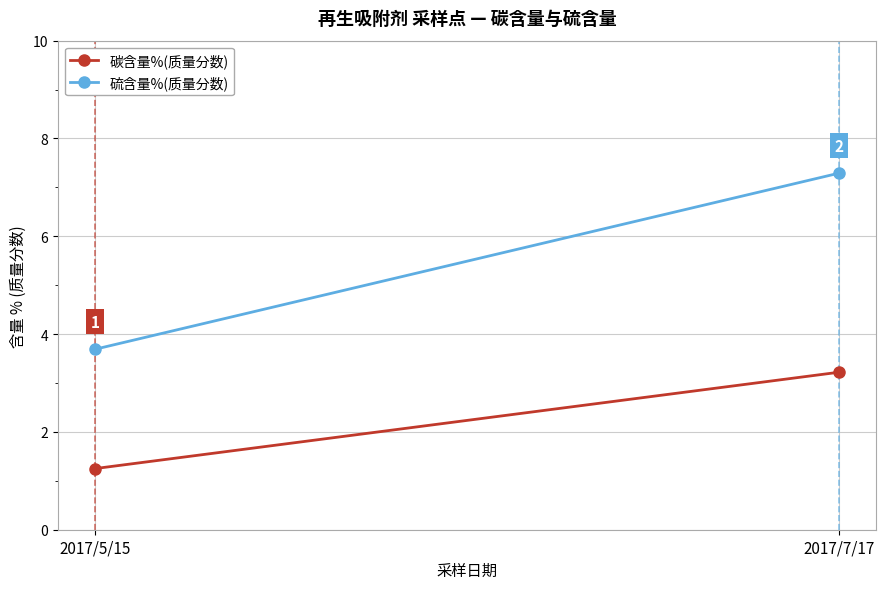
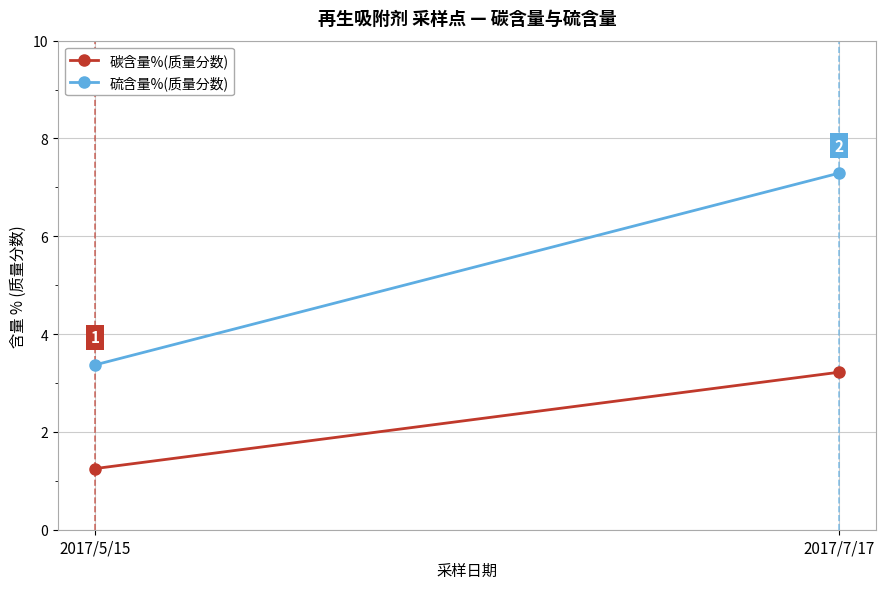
硫含量%(质量分数), 2017/5/15: 3.7 -> 3.4
